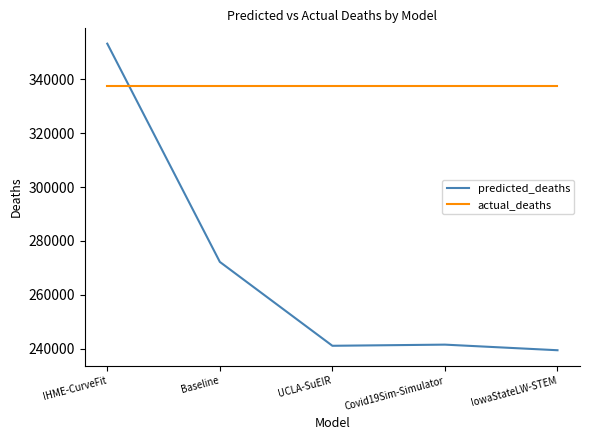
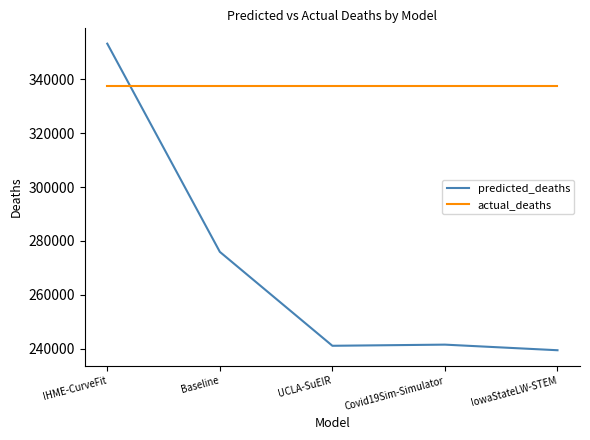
predicted_deaths, Baseline: 272000 -> 276000
